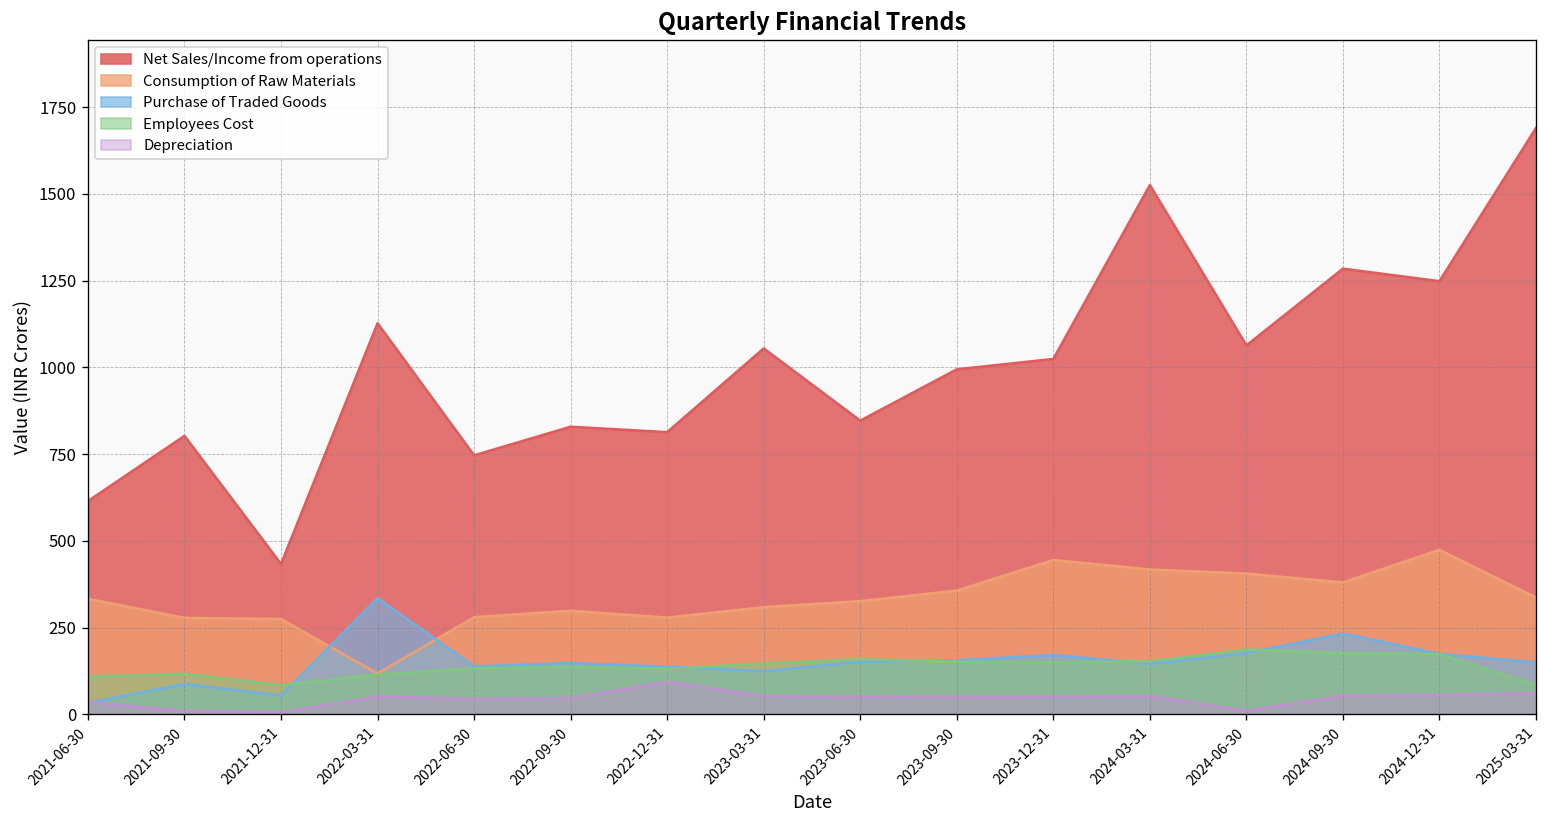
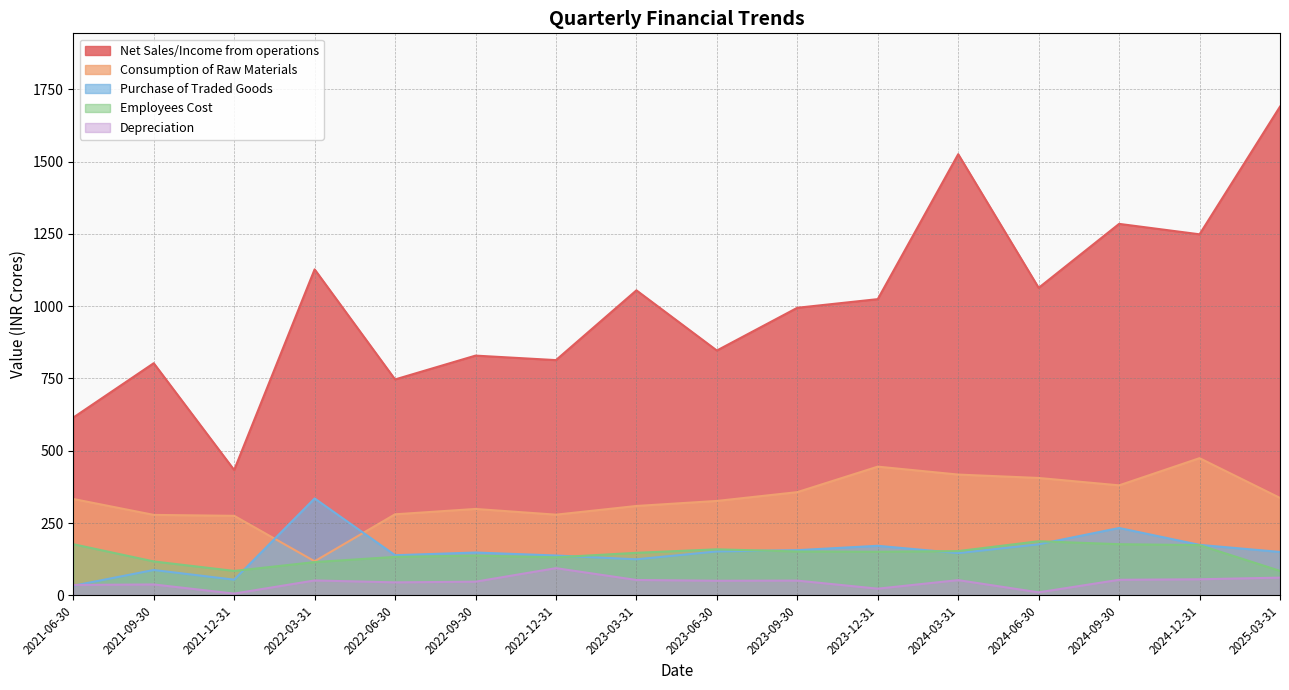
Employees Cost, 2021-06-30: 110 -> 180
Depreciation, 2021-09-30: 10 -> 40
Depreciation, 2023-12-31: 50 -> 20
